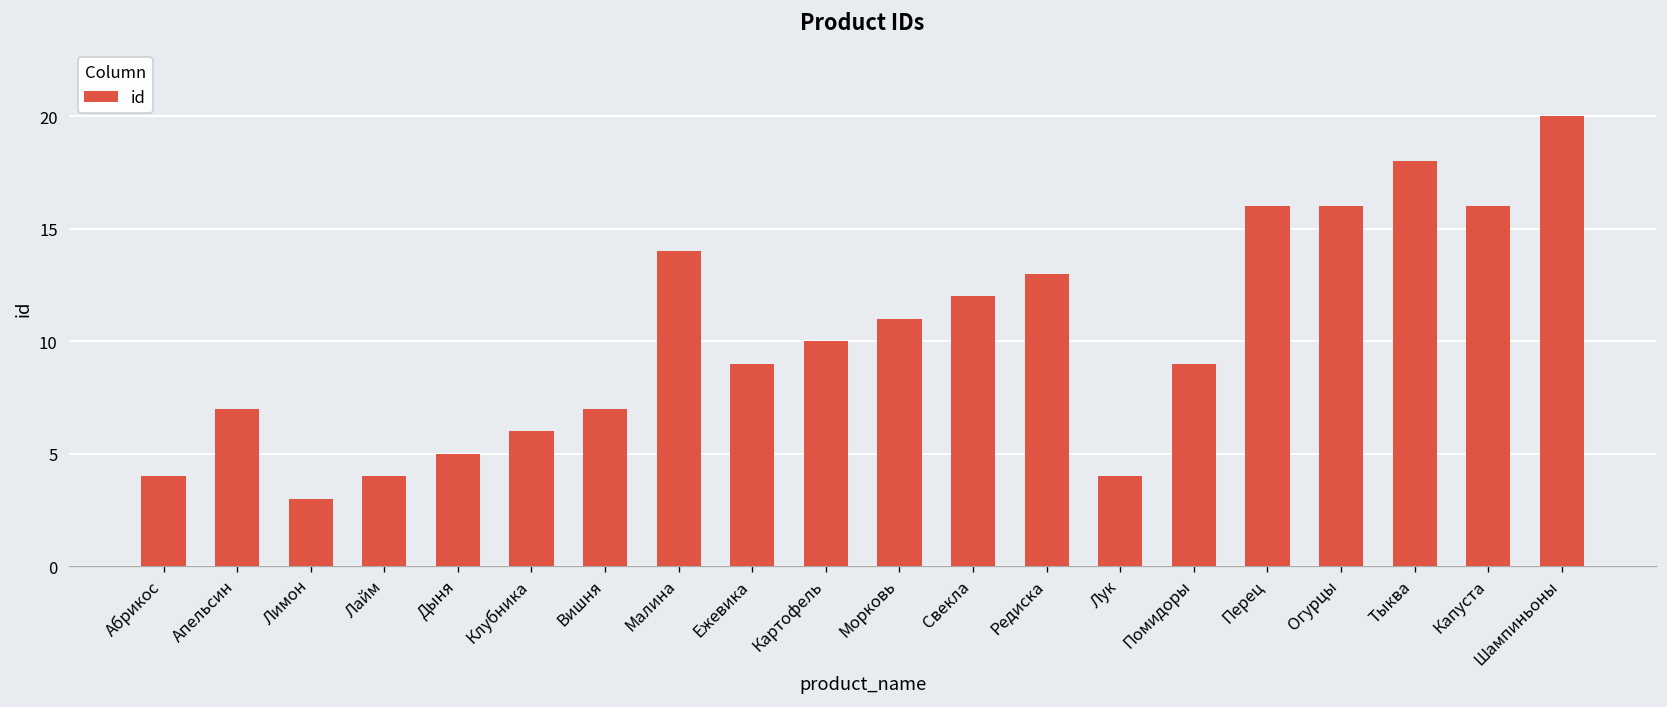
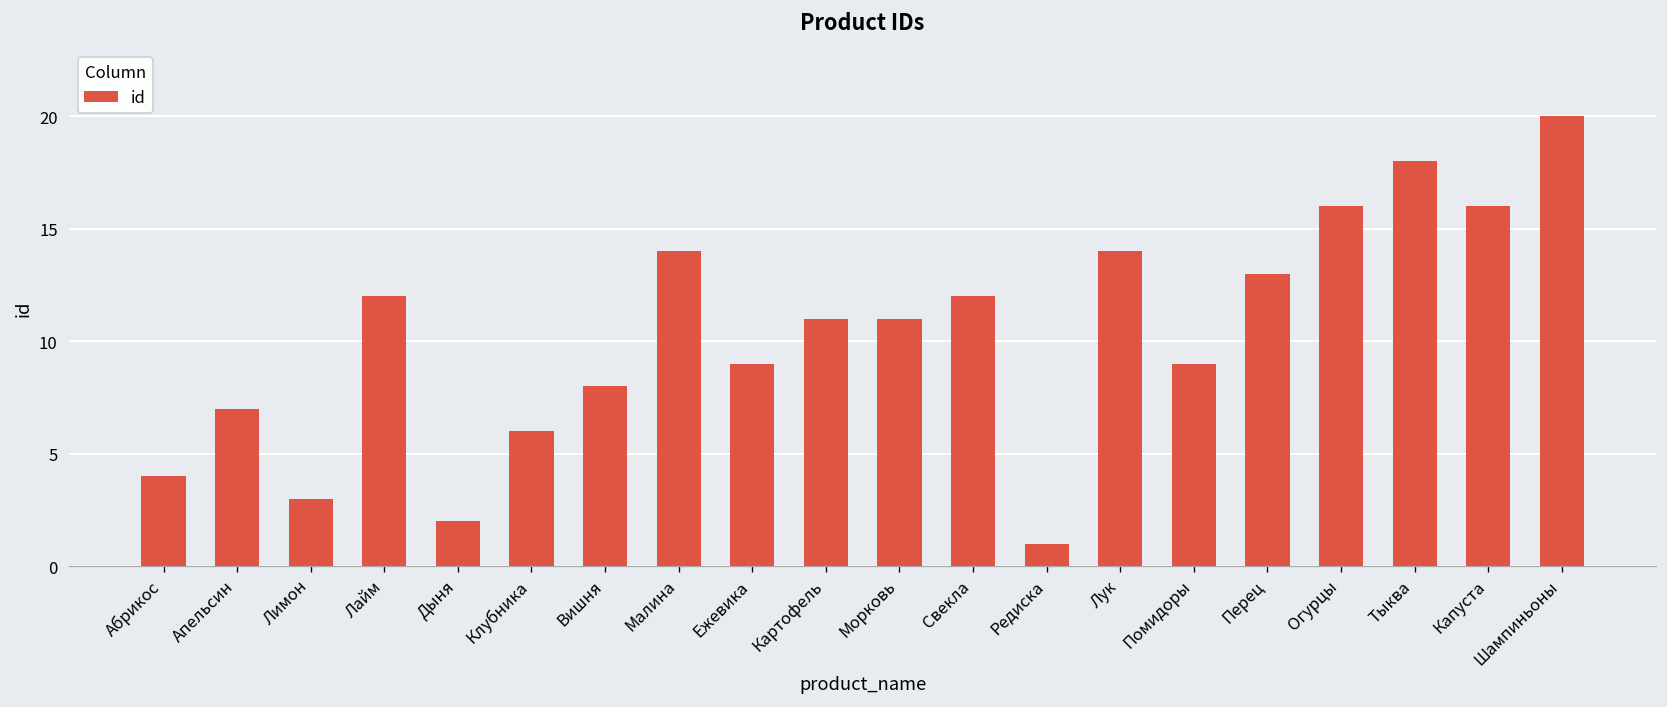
Лайм: 4 -> 12
Дыня: 5 -> 2
Вишня: 7 -> 8
Картофель: 10 -> 11
Редиска: 13 -> 1
Лук: 4 -> 14
Перец: 16 -> 13
